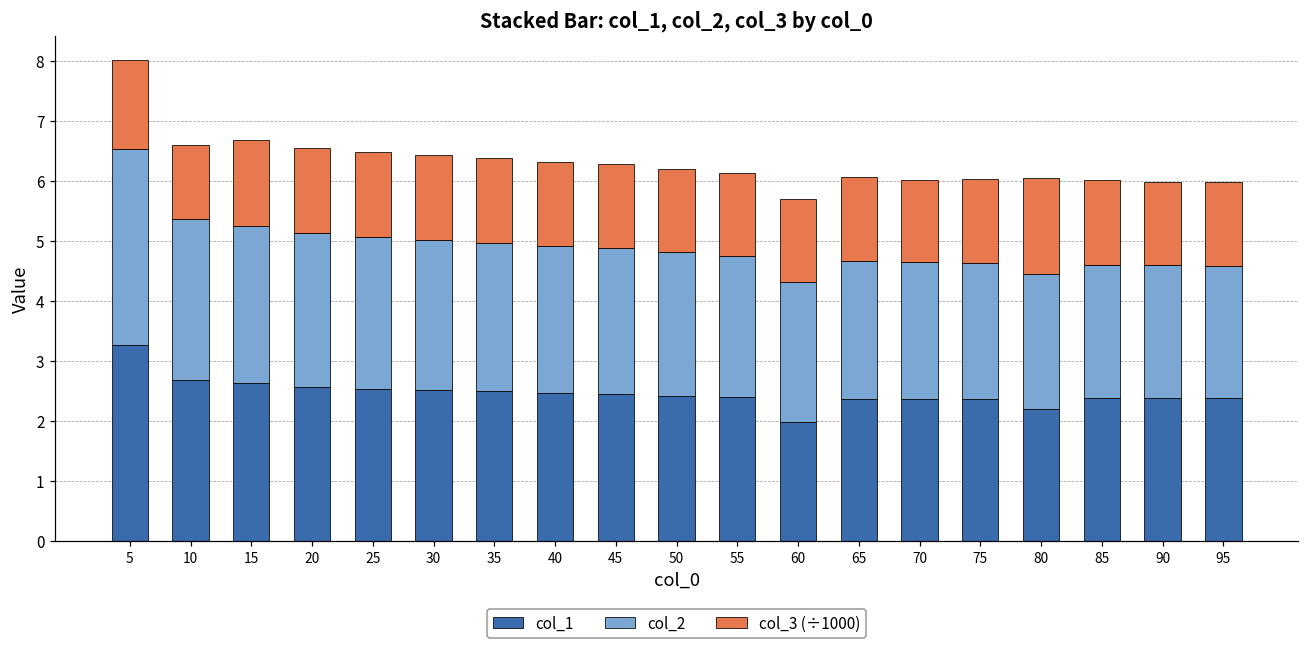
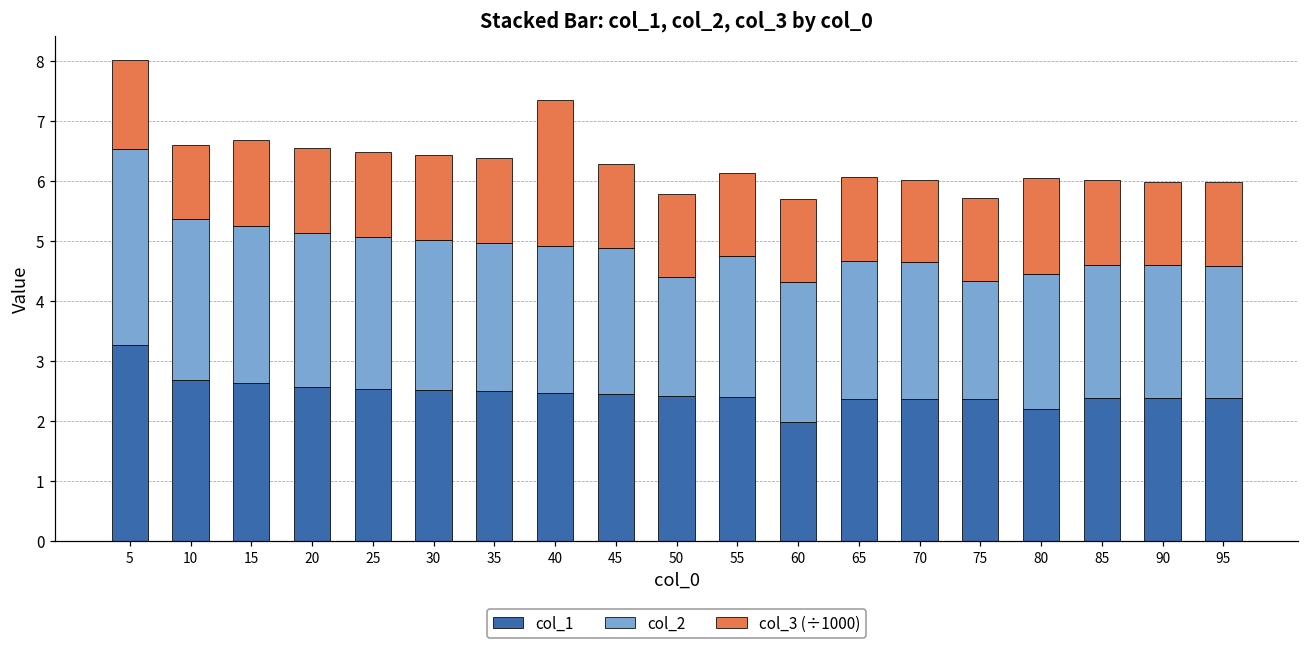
col_3 (÷1000), 40: 1.4 -> 2.4
col_2, 50: 2.4 -> 2.0
col_2, 75: 2.3 -> 2.0
